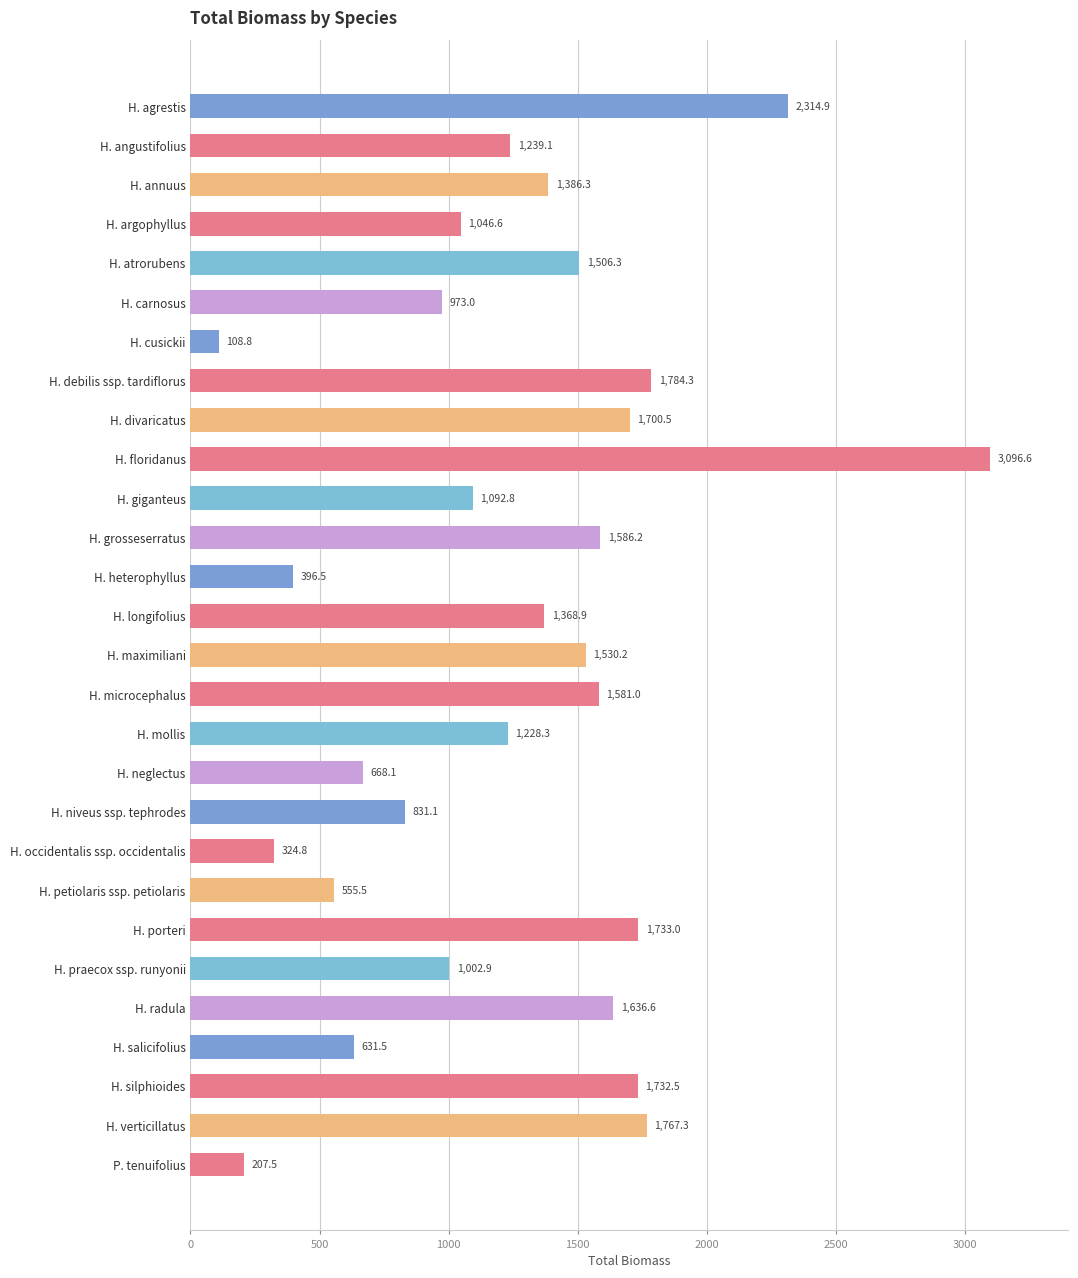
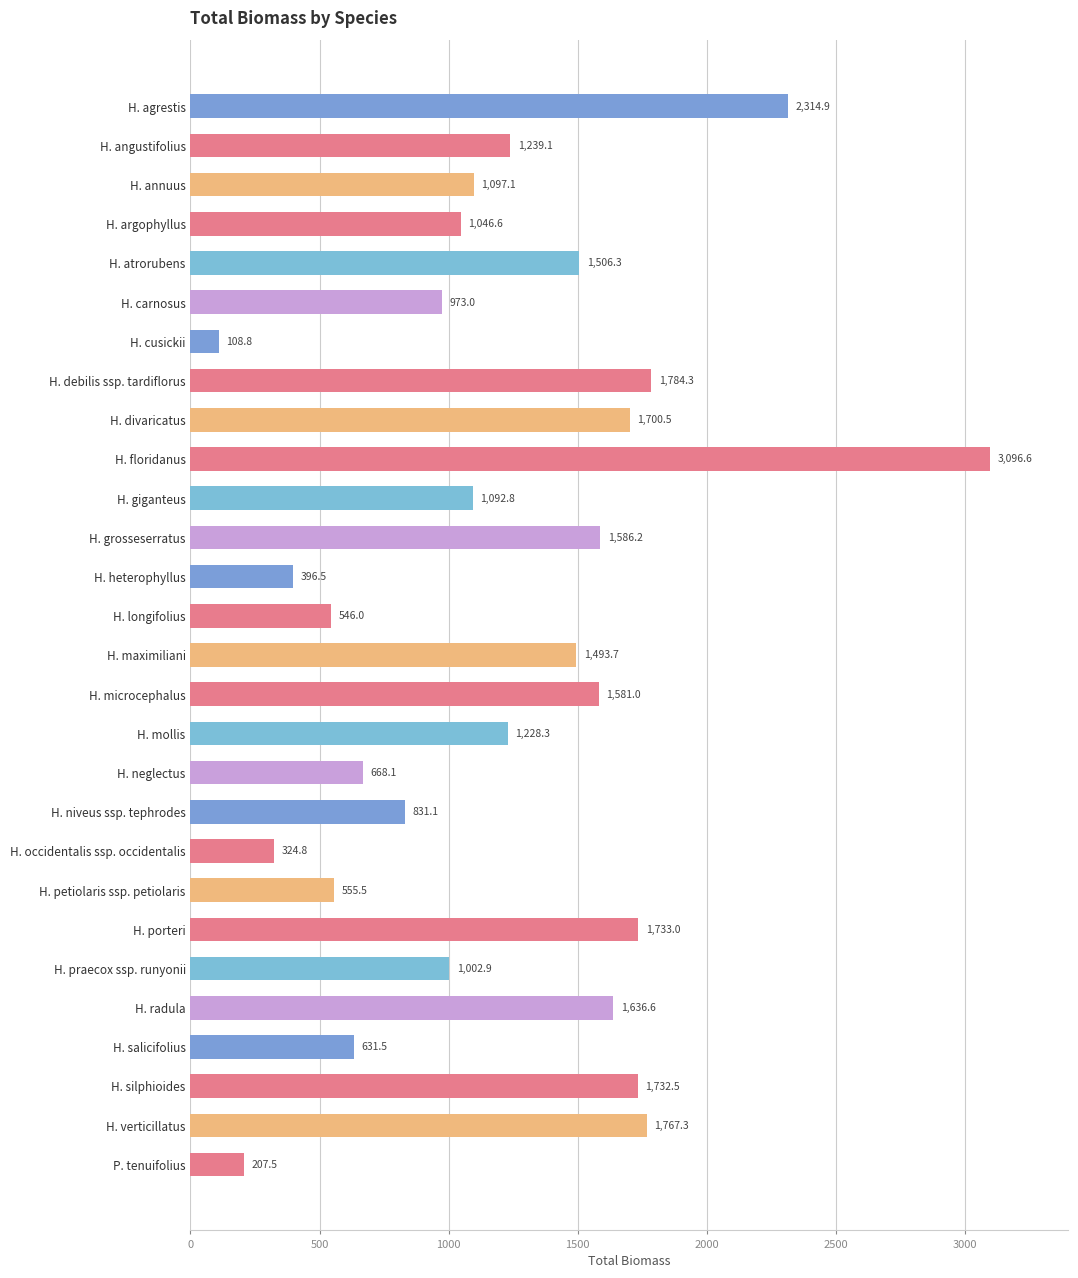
H. annuus: 1,386.3 -> 1,097.1
H. longifolius: 1,368.9 -> 546.0
H. maximiliani: 1,530.2 -> 1,493.7
